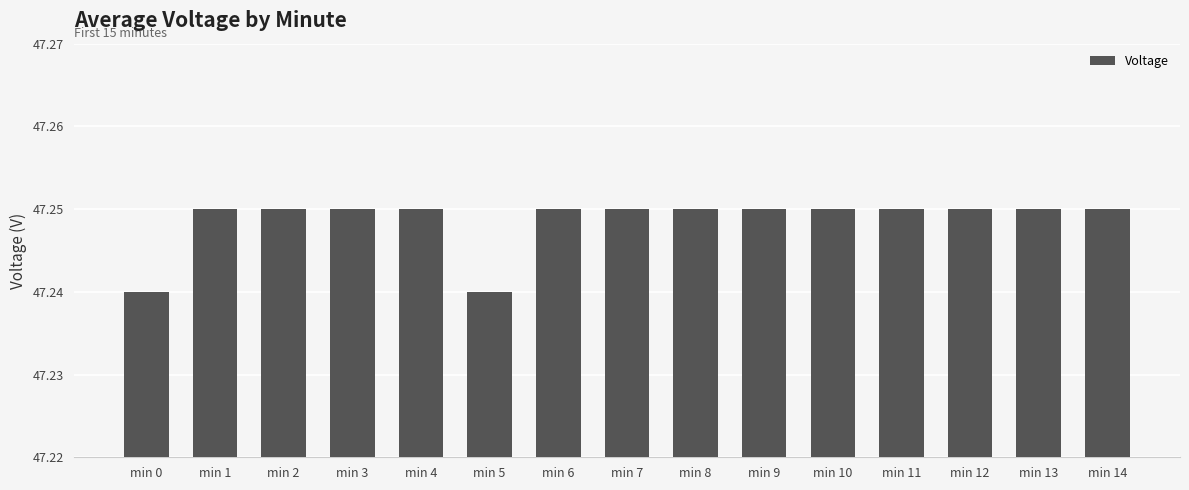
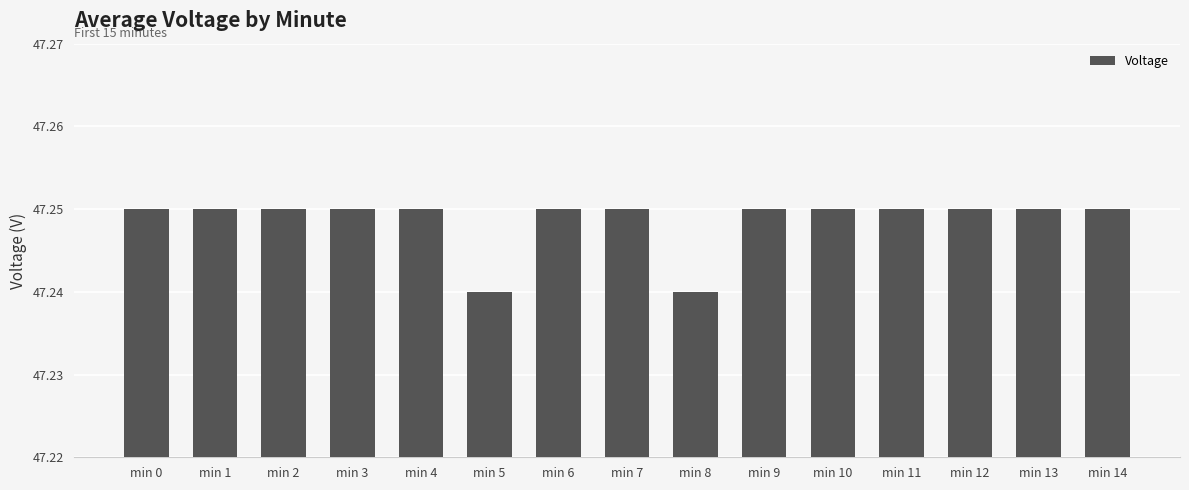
min 0: 47.24 -> 47.25
min 8: 47.25 -> 47.24
